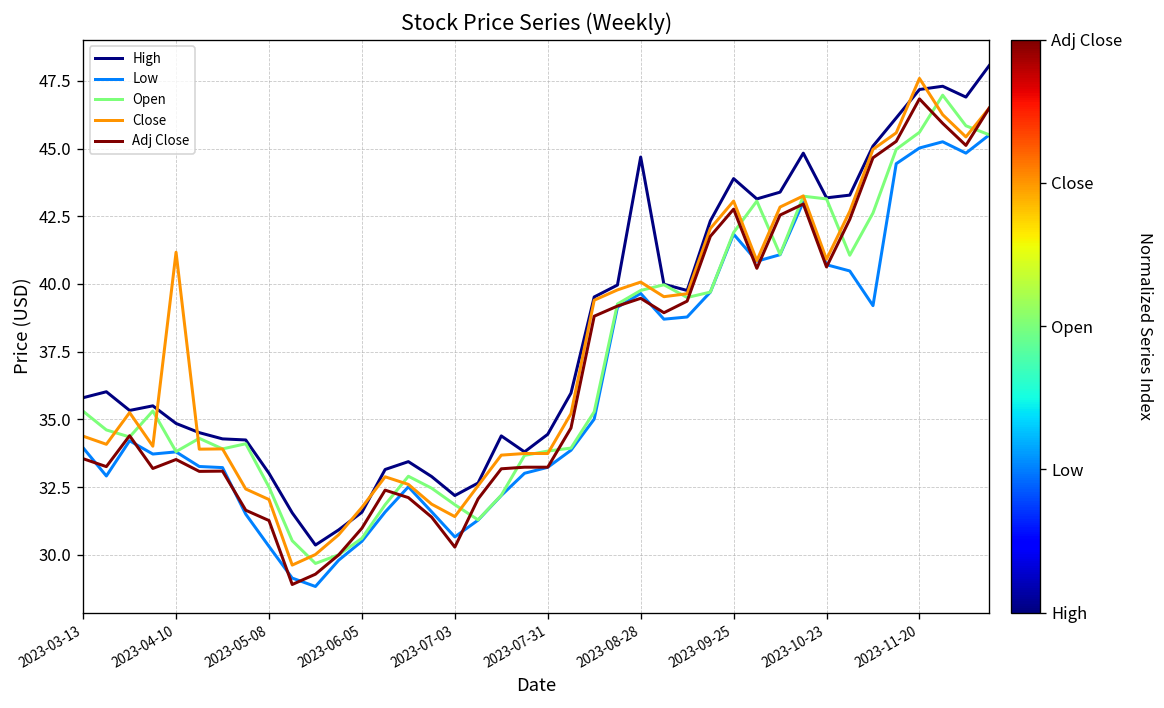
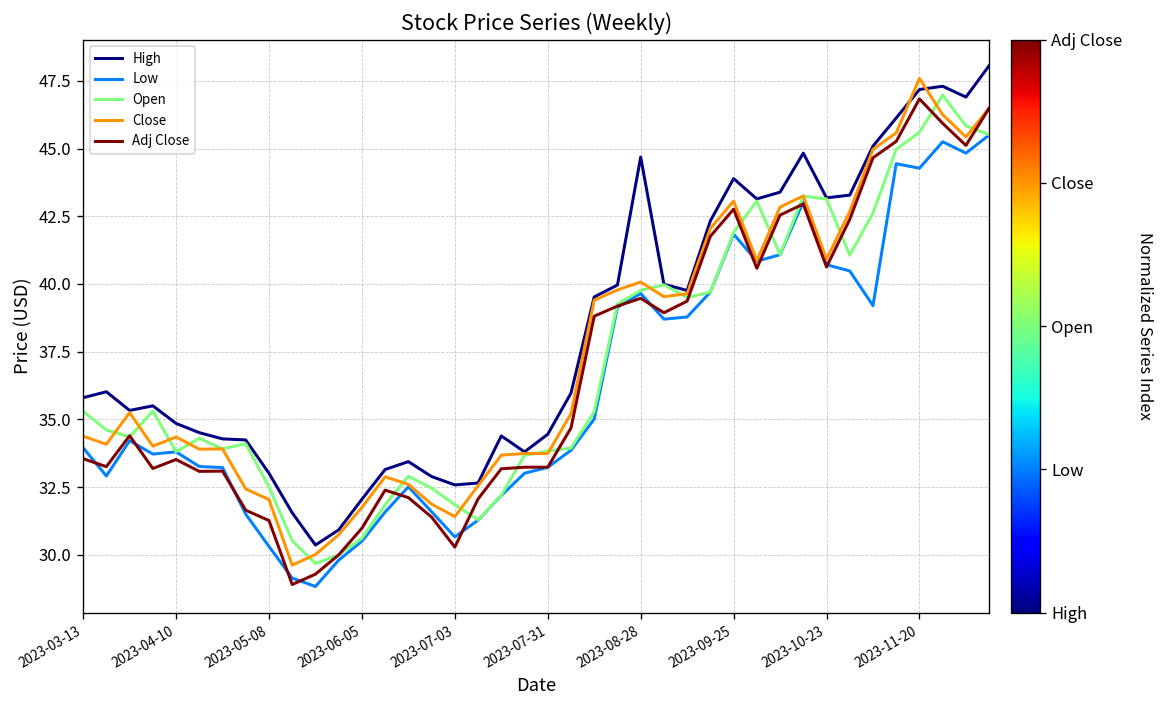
Close, 2023-04-10: 41.2 -> 34.3
High, 2023-06-05: 31.6 -> 32.0
High, 2023-07-03: 32.2 -> 32.6
Low, 2023-11-20: 45.0 -> 44.3
